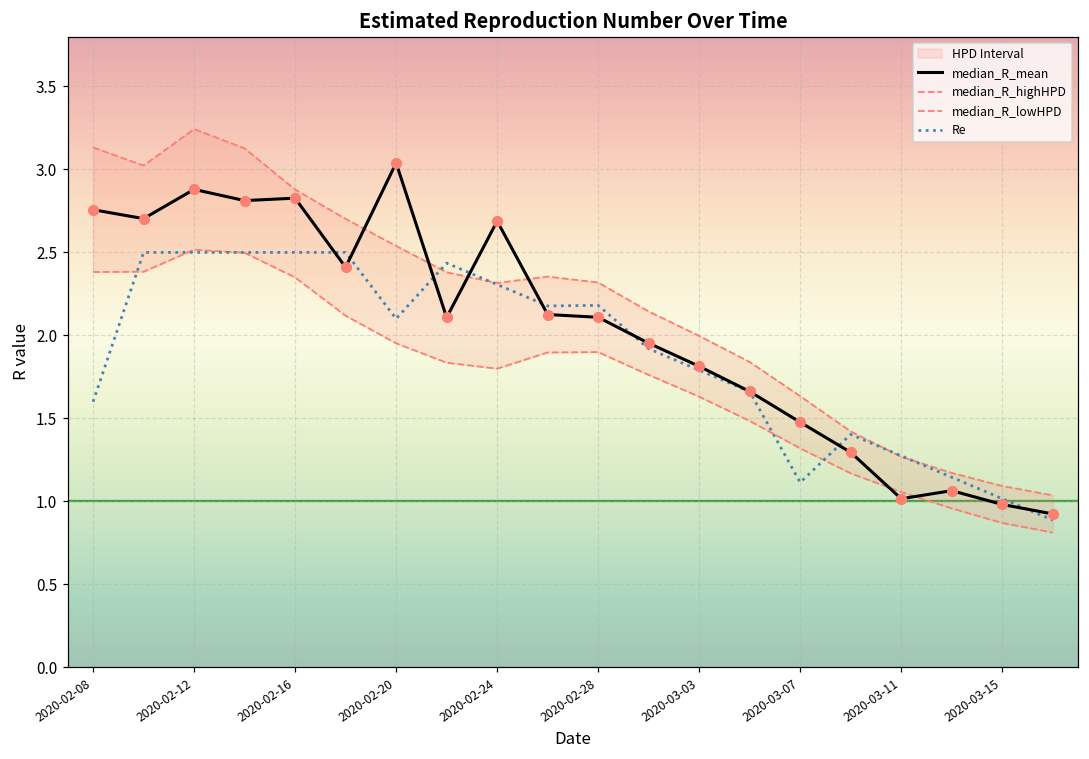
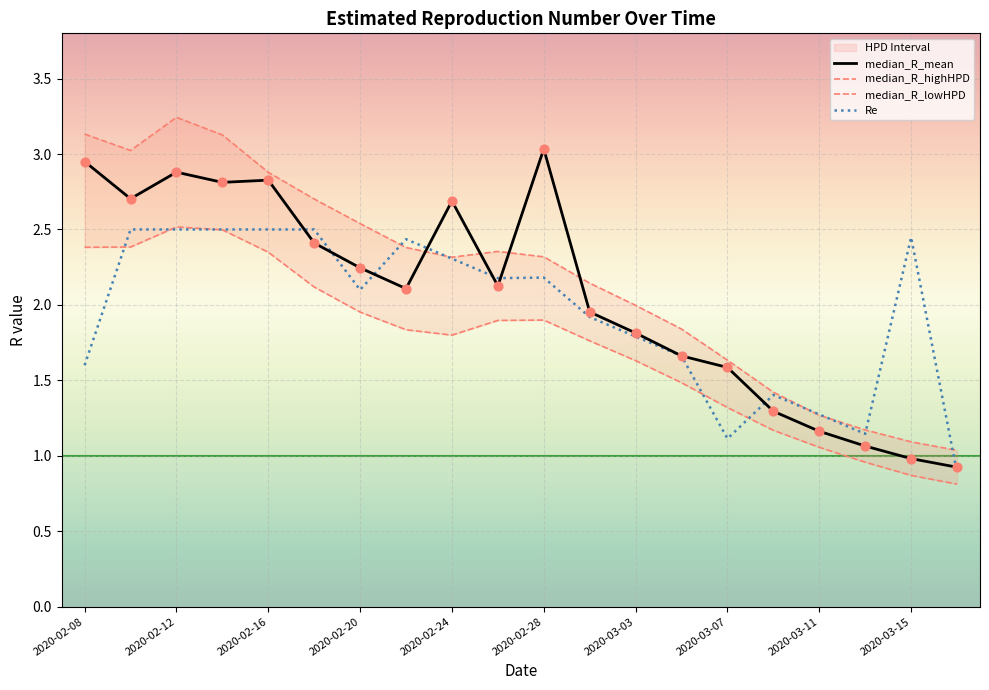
median_R_mean, 2020-02-08: 2.76 -> 2.95
median_R_mean, 2020-02-20: 3.04 -> 2.25
median_R_mean, 2020-02-28: 2.11 -> 3.03
median_R_mean, 2020-03-07: 1.48 -> 1.59
median_R_mean, 2020-03-11: 1.02 -> 1.16
Re, 2020-03-15: 1.02 -> 2.45
